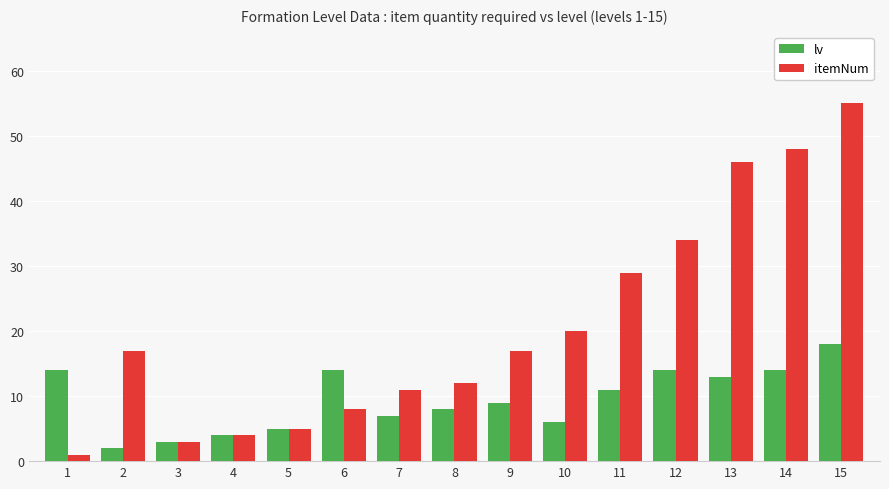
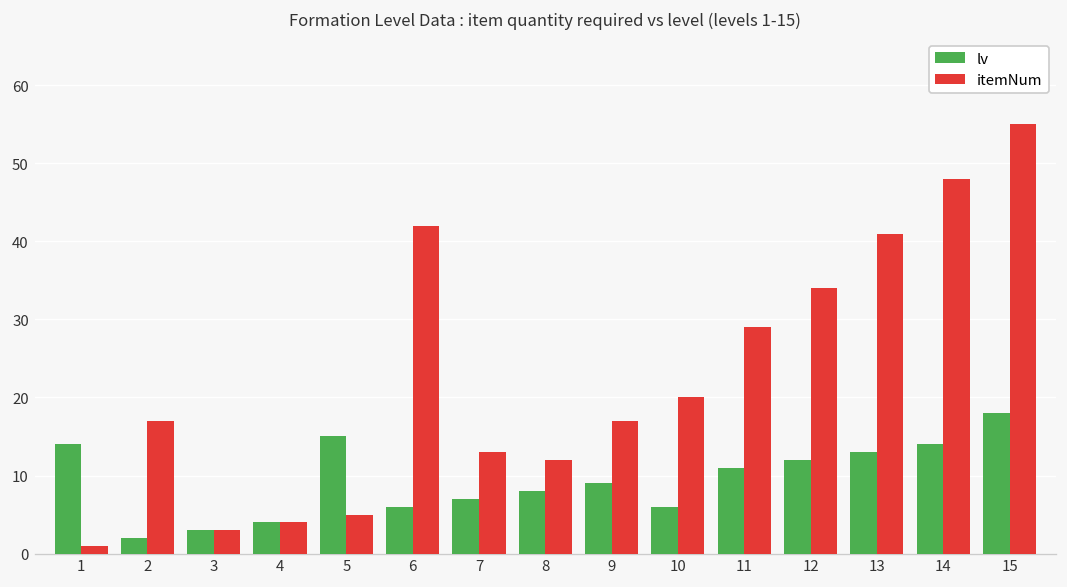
lv, 5: 5 -> 15
lv, 6: 14 -> 6
itemNum, 6: 8 -> 42
itemNum, 7: 11 -> 13
lv, 12: 14 -> 12
itemNum, 13: 46 -> 41
